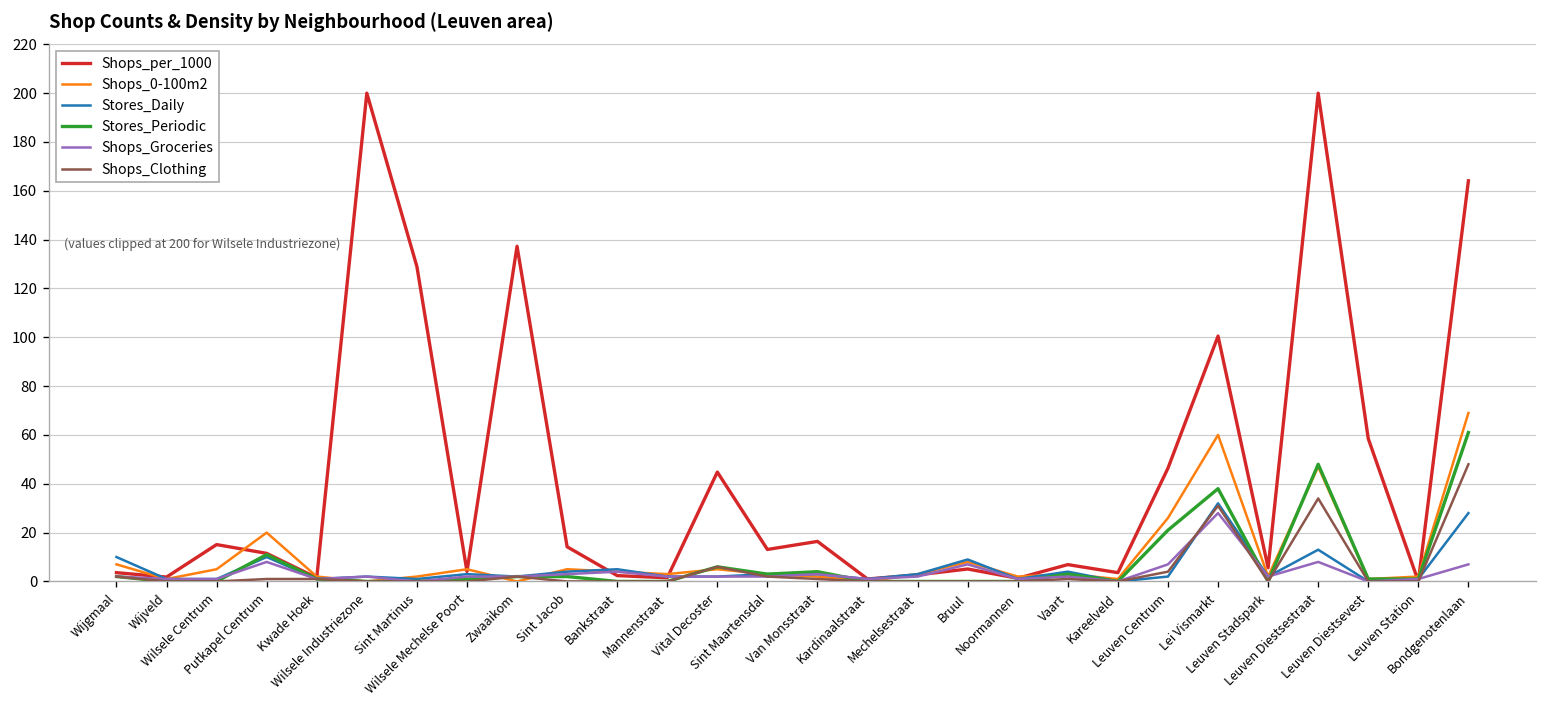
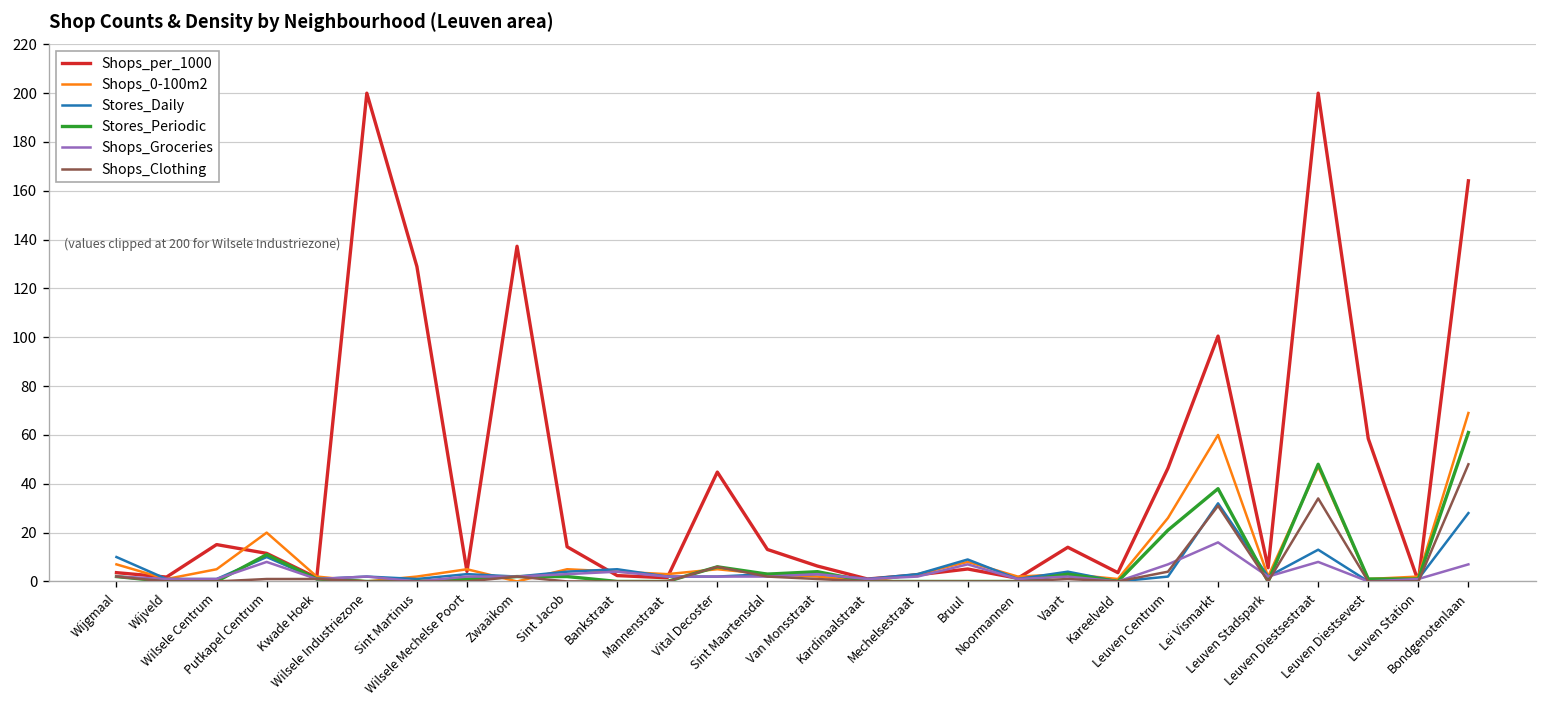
Shops_per_1000, Van Monsstraat: 16 -> 6
Shops_per_1000, Vaart: 7 -> 14
Shops_Groceries, Lei Vismarkt: 28 -> 16
